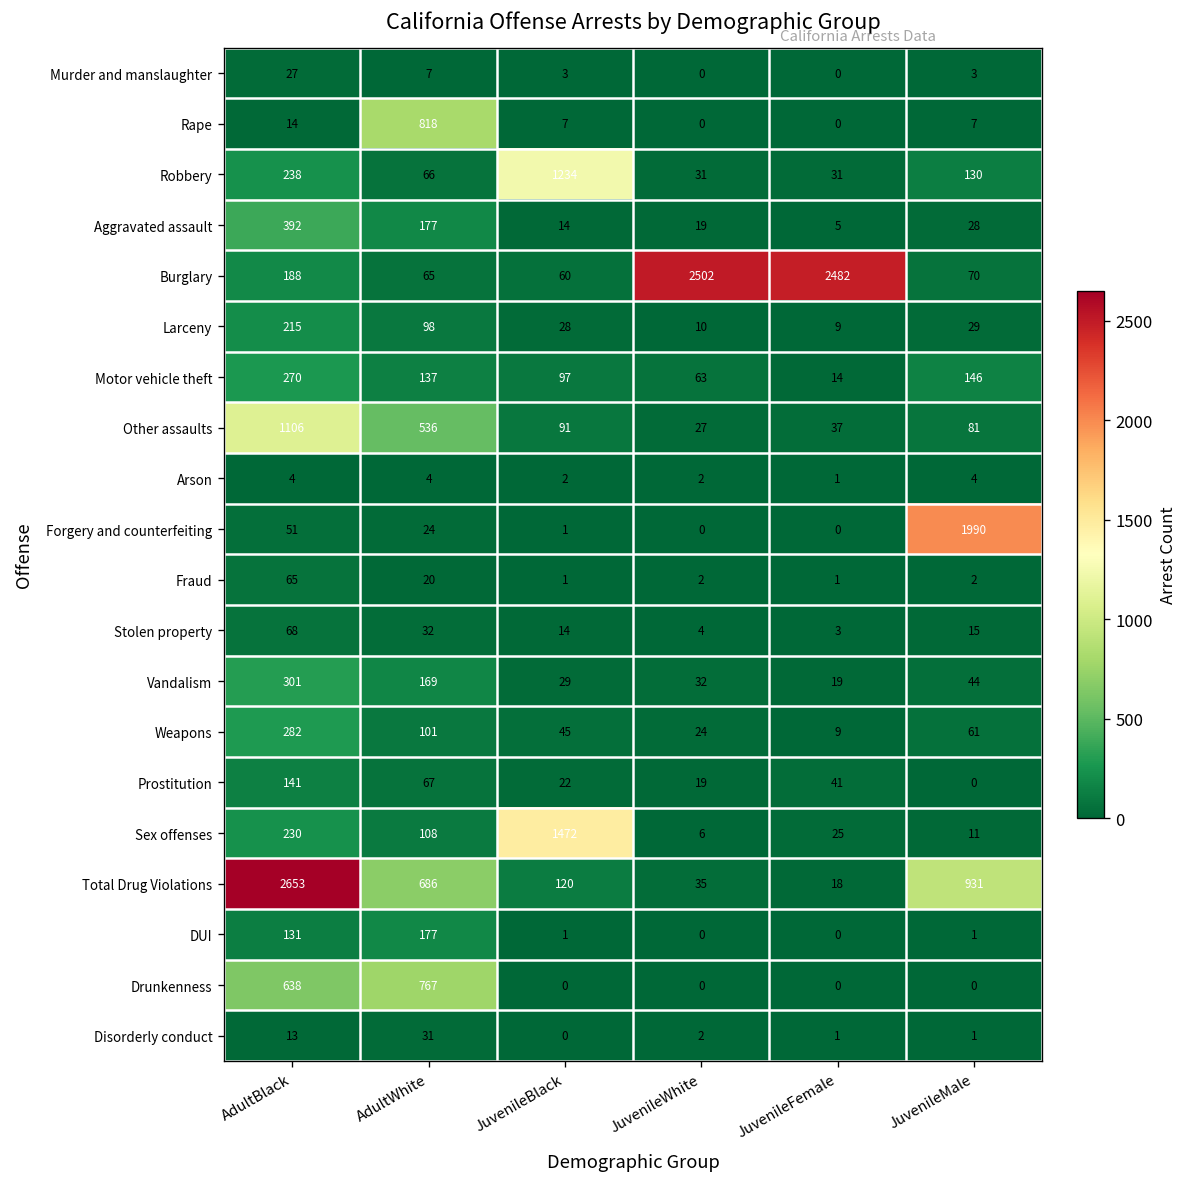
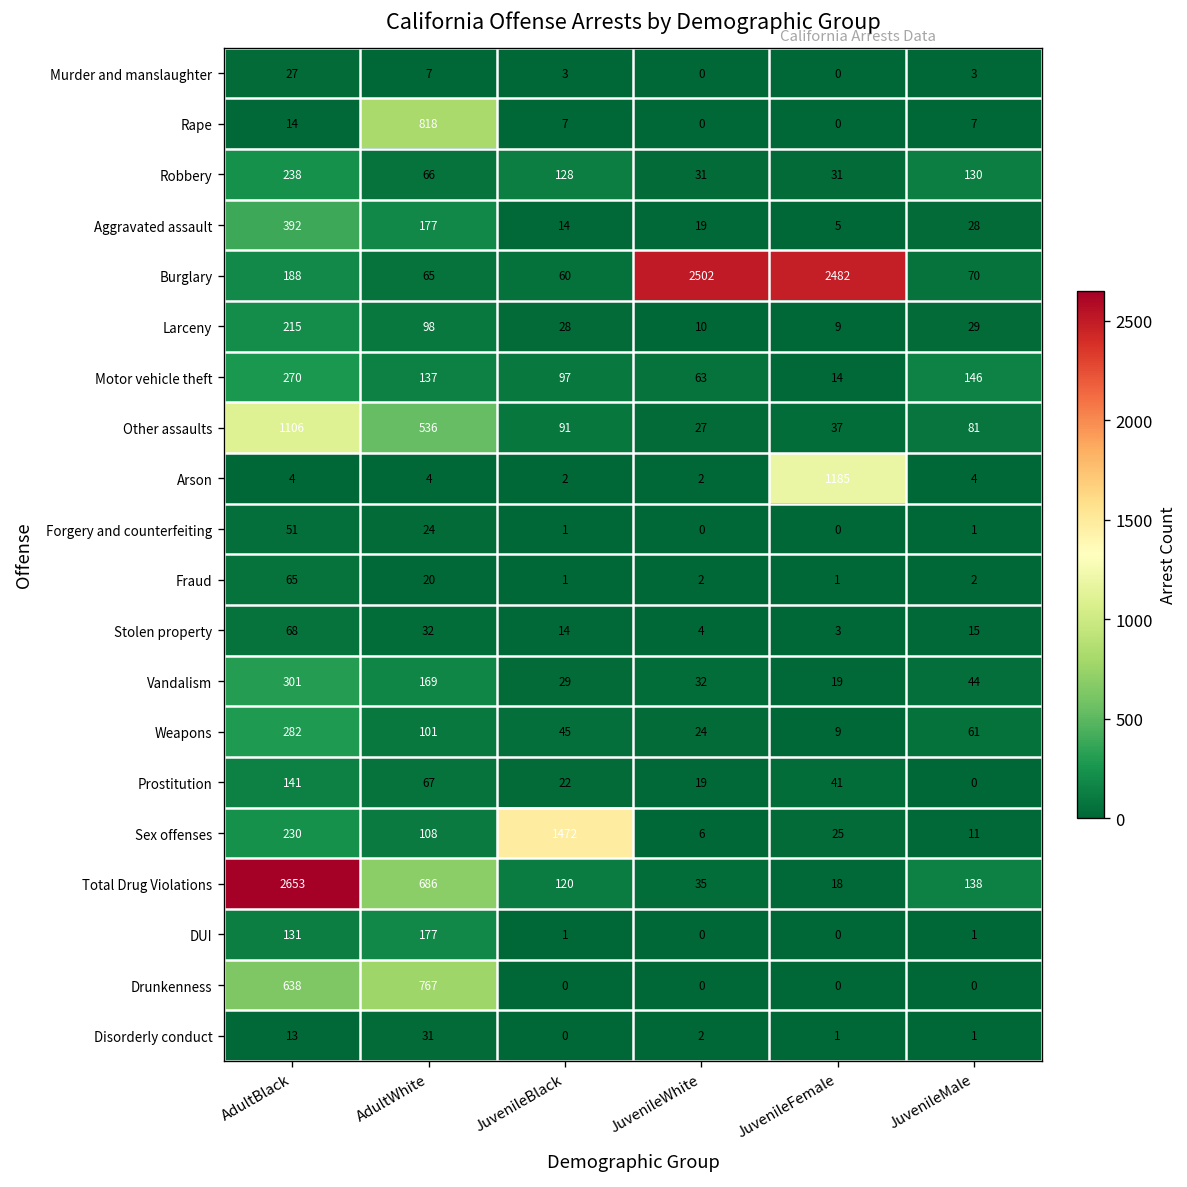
Robbery, JuvenileBlack: 1234 -> 128
Arson, JuvenileFemale: 1 -> 1185
Forgery and counterfeiting, JuvenileMale: 1990 -> 1
Total Drug Violations, JuvenileMale: 931 -> 138
